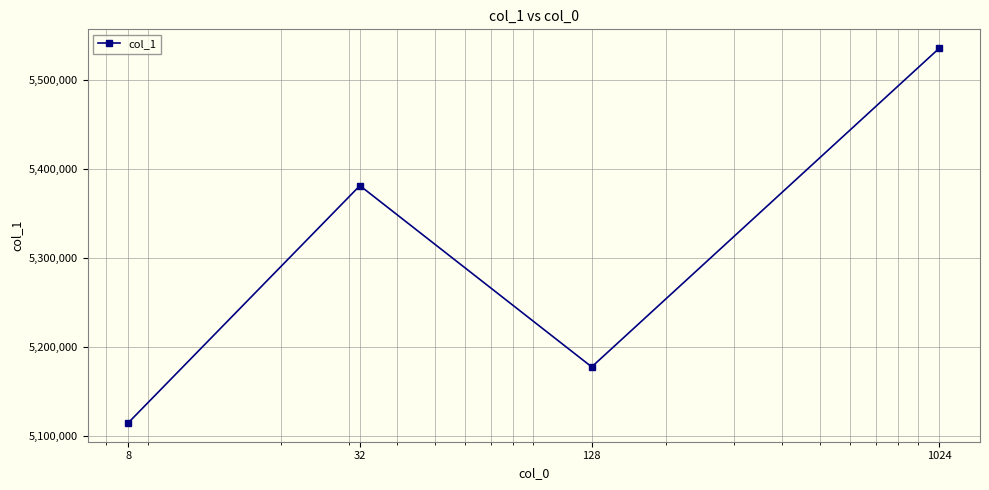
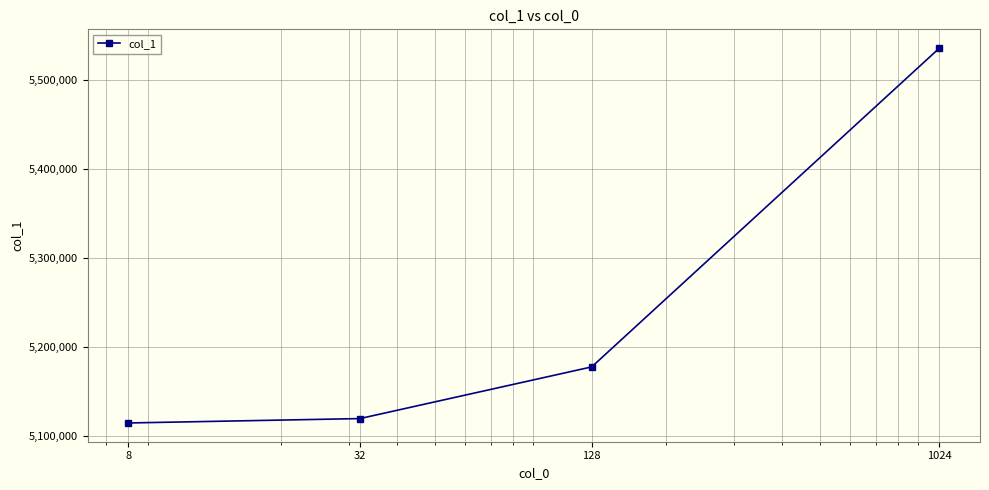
32: 5,380,000 -> 5,120,000
